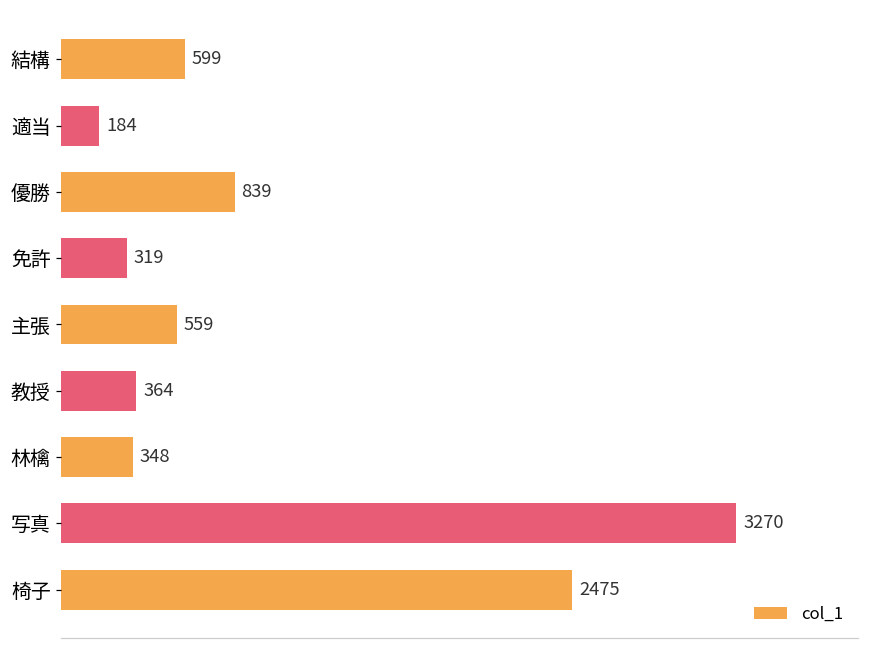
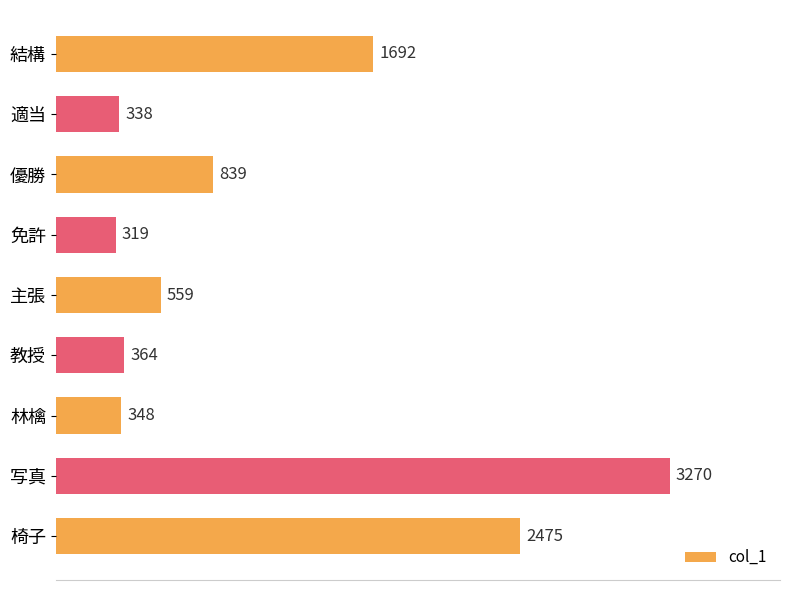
結構: 599 -> 1692
適当: 184 -> 338
